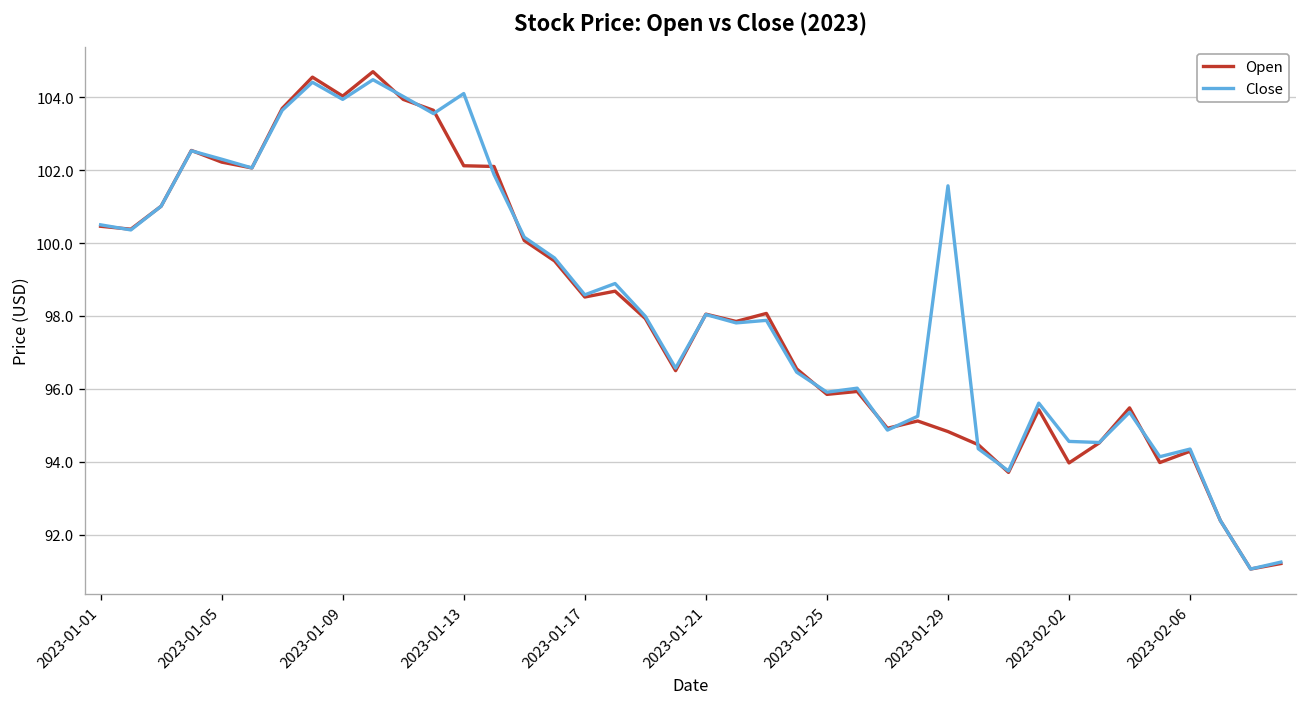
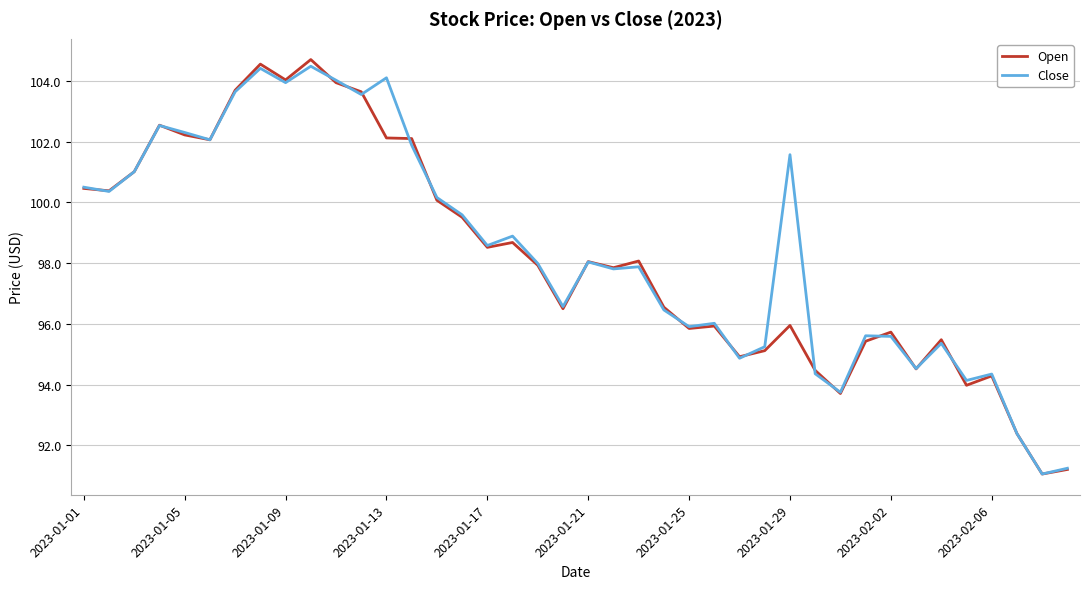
Open, 2023-01-29: 94.8 -> 96.0
Open, 2023-02-02: 94.0 -> 95.7
Close, 2023-02-02: 94.6 -> 95.6
